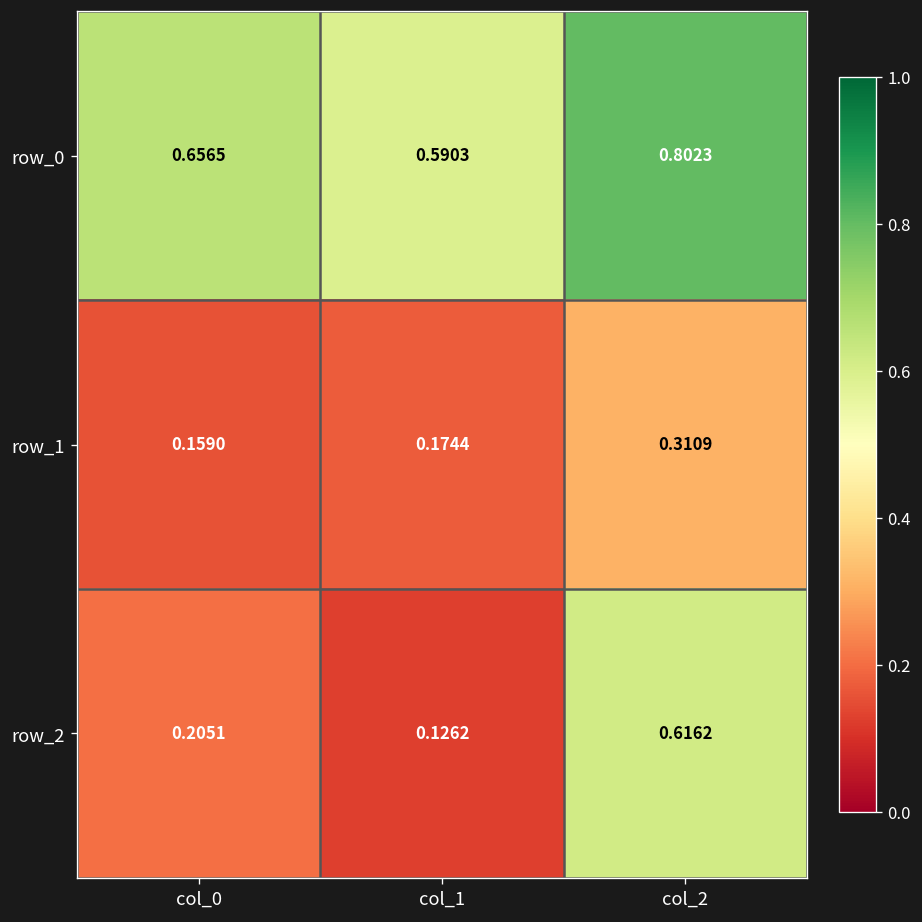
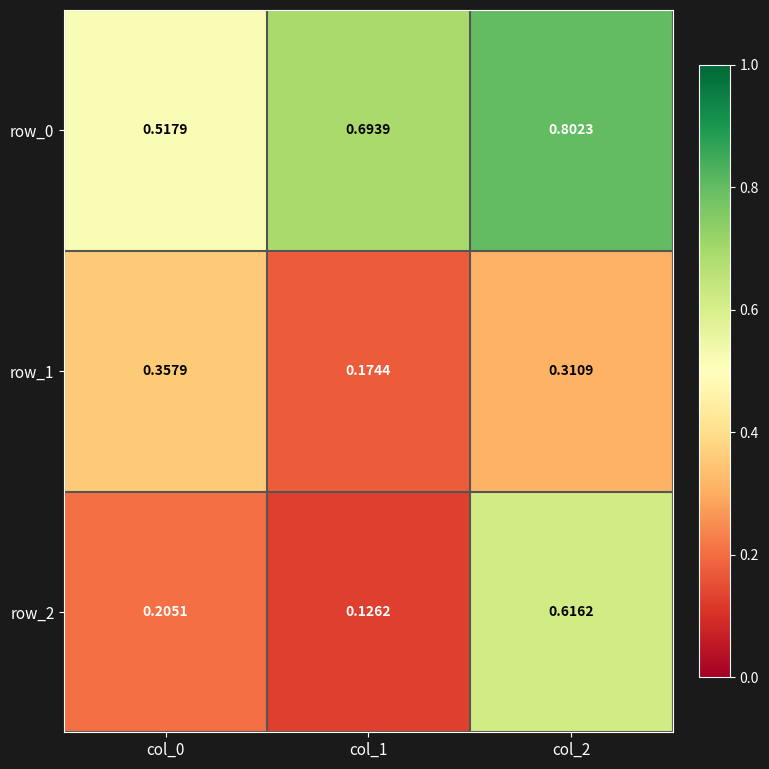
row_0, col_0: 0.6565 -> 0.5179
row_0, col_1: 0.5903 -> 0.6939
row_1, col_0: 0.1590 -> 0.3579
